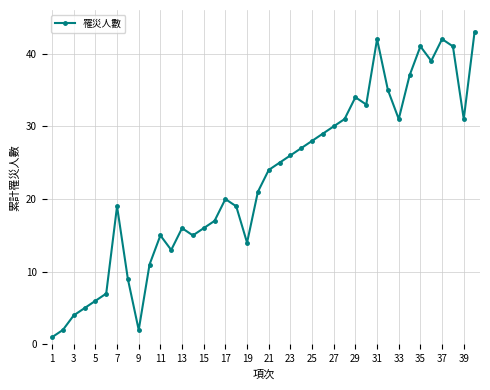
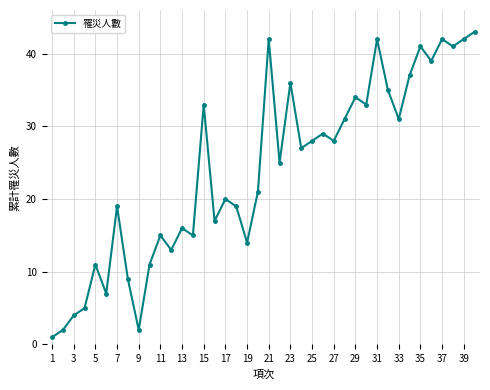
5: 6 -> 11
15: 16 -> 33
21: 24 -> 42
23: 26 -> 36
27: 30 -> 28
39: 31 -> 42
